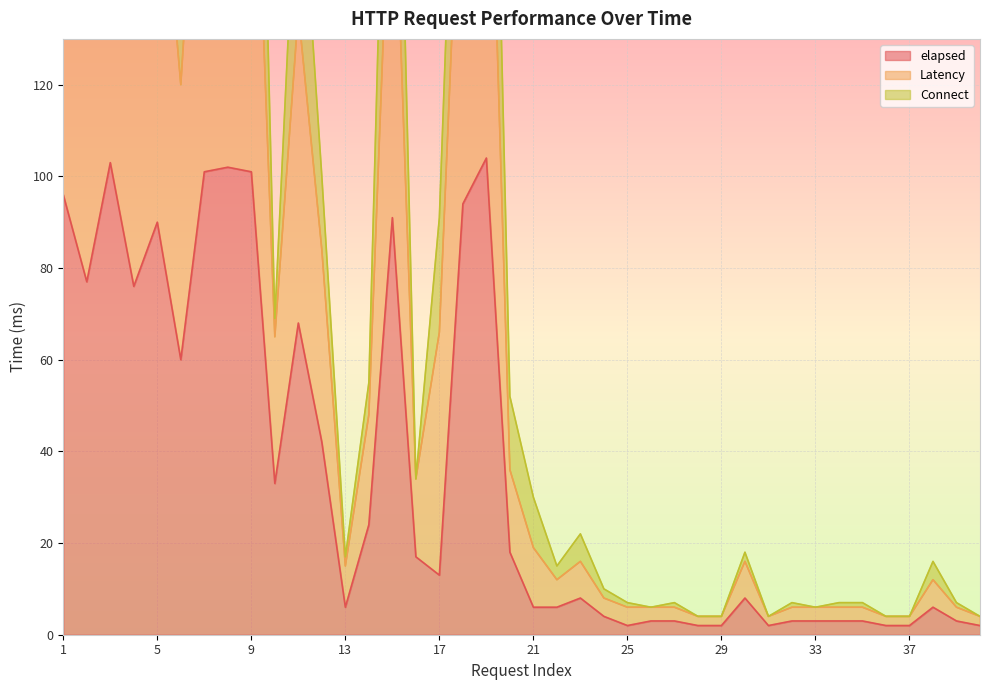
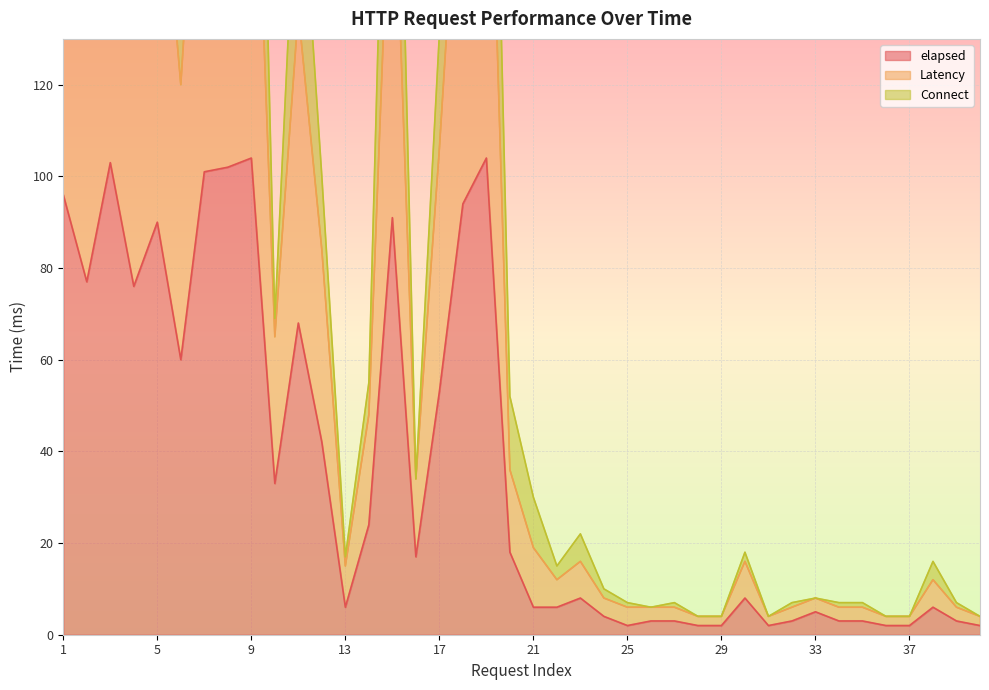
elapsed, 9: 101 -> 104
elapsed, 17: 13 -> 53
elapsed, 33: 3 -> 5
